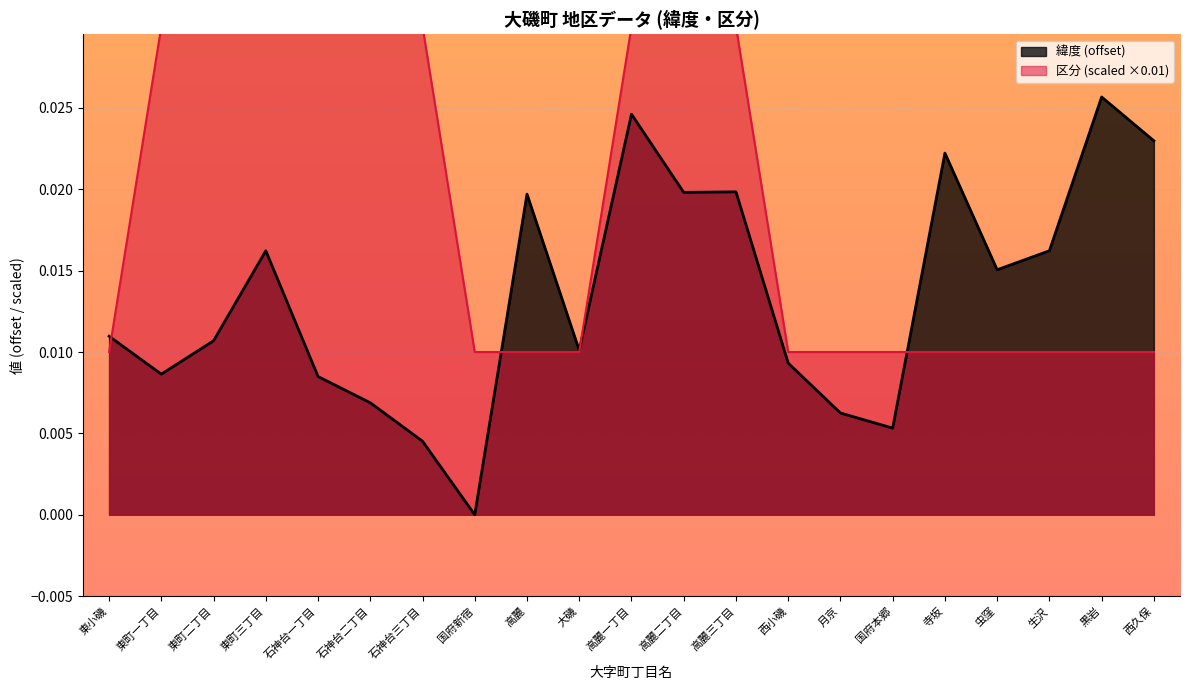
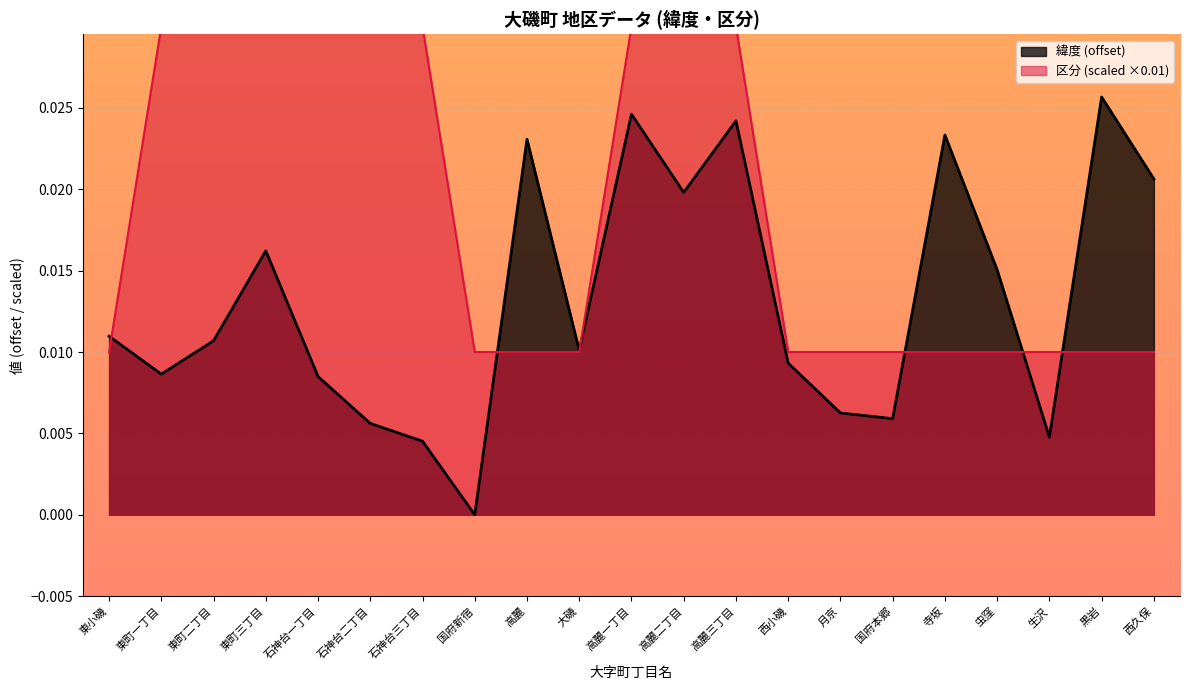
緯度 (offset), 石神台二丁目: 0.0069 -> 0.0056
緯度 (offset), 高麗: 0.0197 -> 0.0231
緯度 (offset), 高麗三丁目: 0.0198 -> 0.0242
緯度 (offset), 国府本郷: 0.0053 -> 0.0059
緯度 (offset), 寺坂: 0.0222 -> 0.0233
緯度 (offset), 生沢: 0.0162 -> 0.0048
緯度 (offset), 西久保: 0.0230 -> 0.0206
